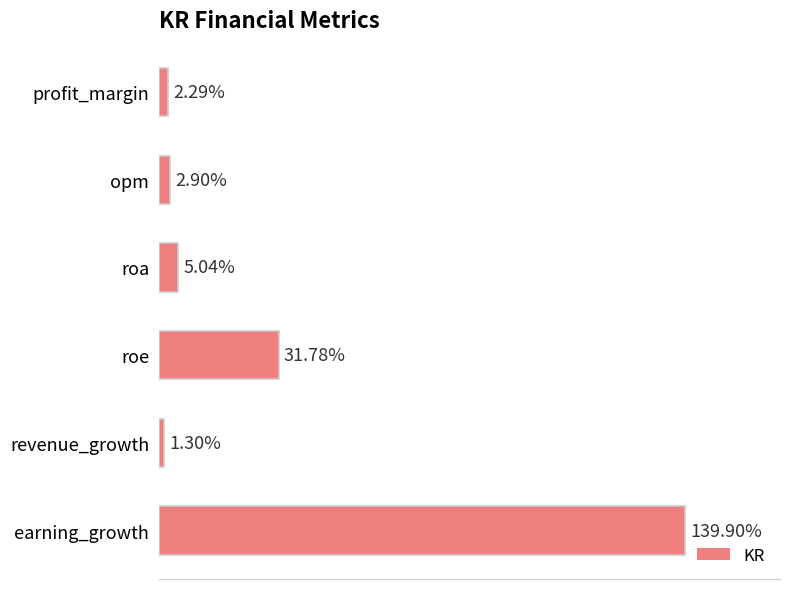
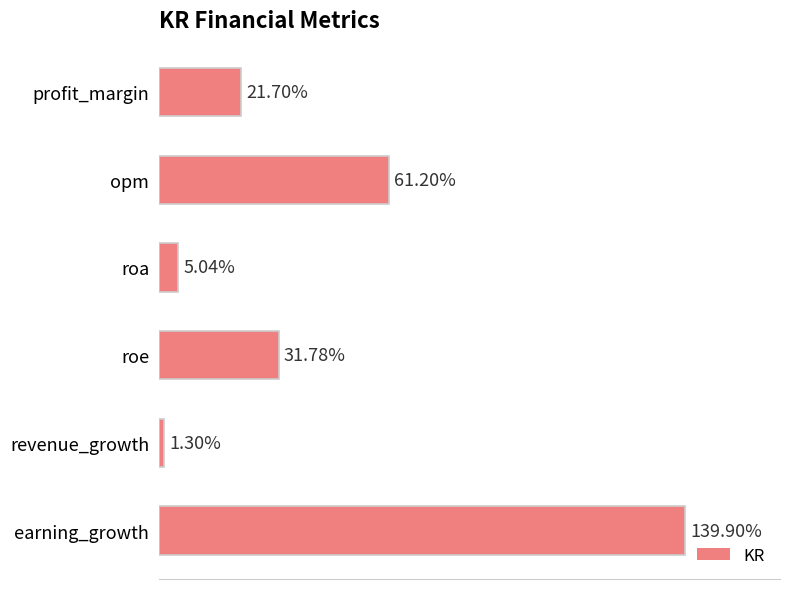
profit_margin: 2.29% -> 21.70%
opm: 2.90% -> 61.20%
